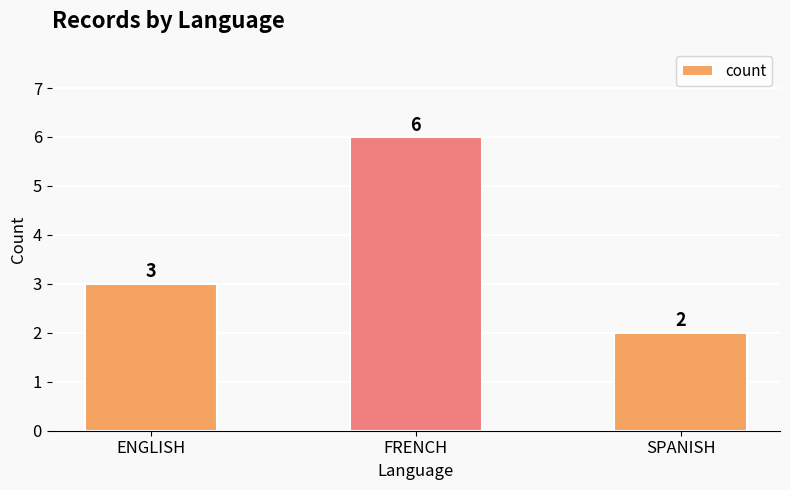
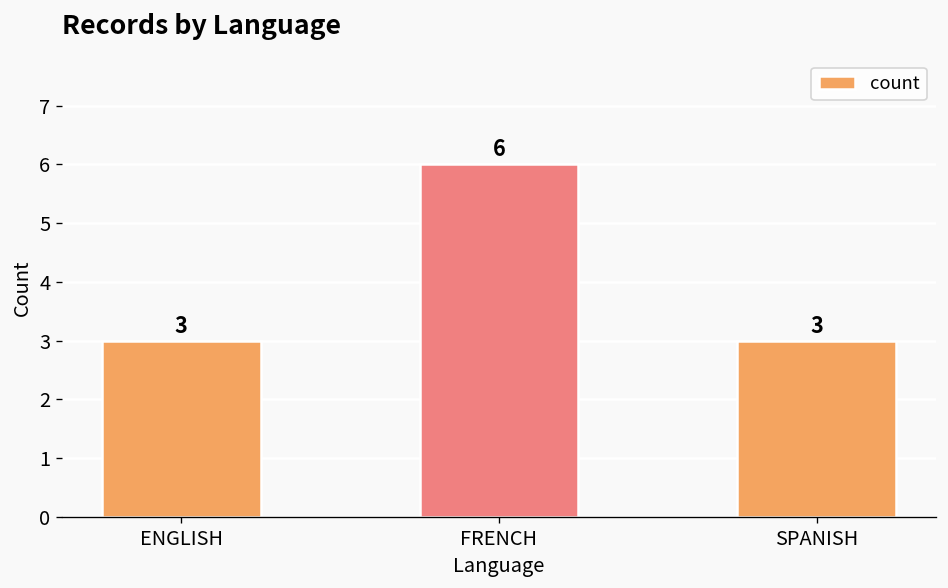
SPANISH: 2 -> 3
